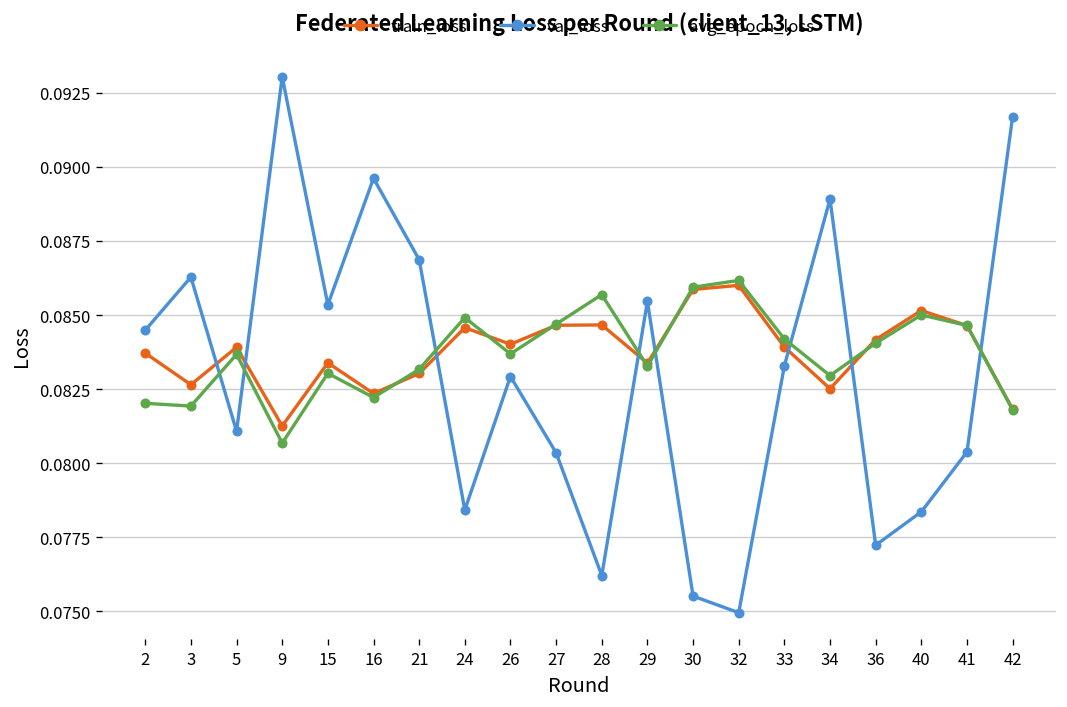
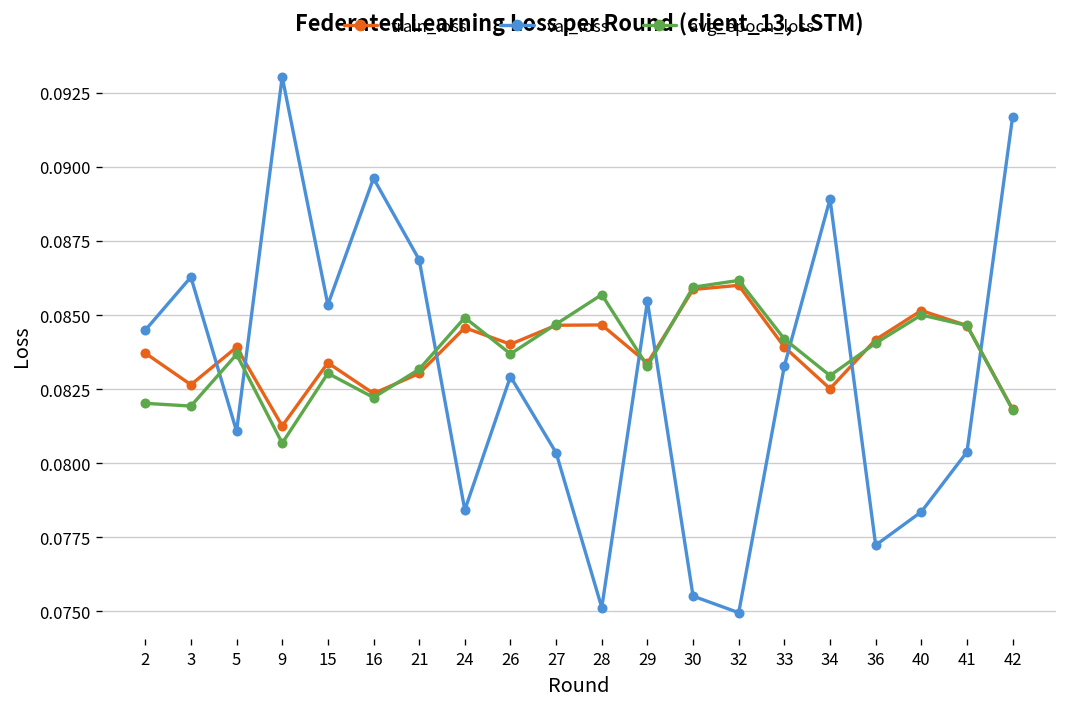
val_loss, 28: 0.0762 -> 0.0751
